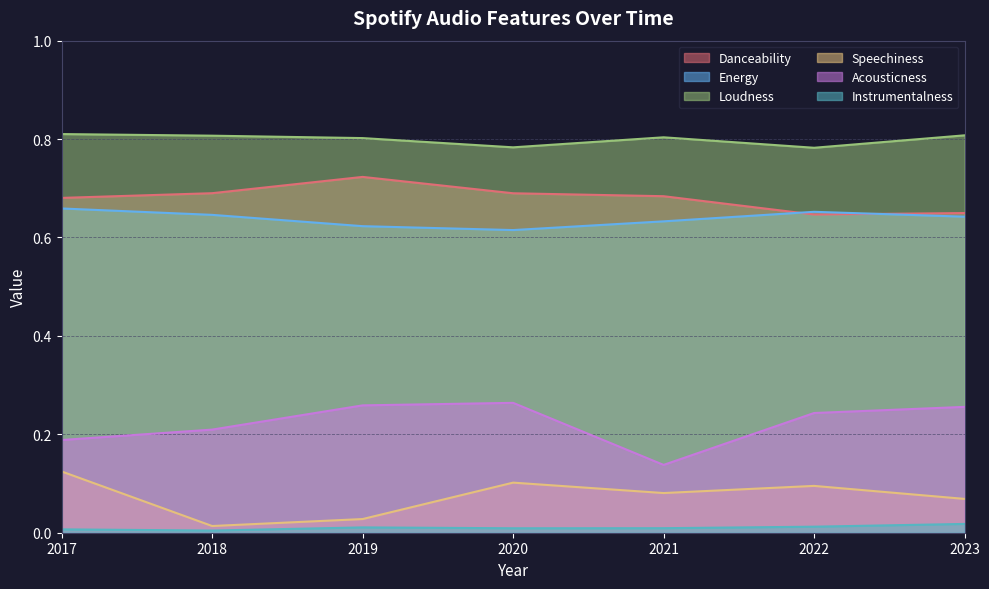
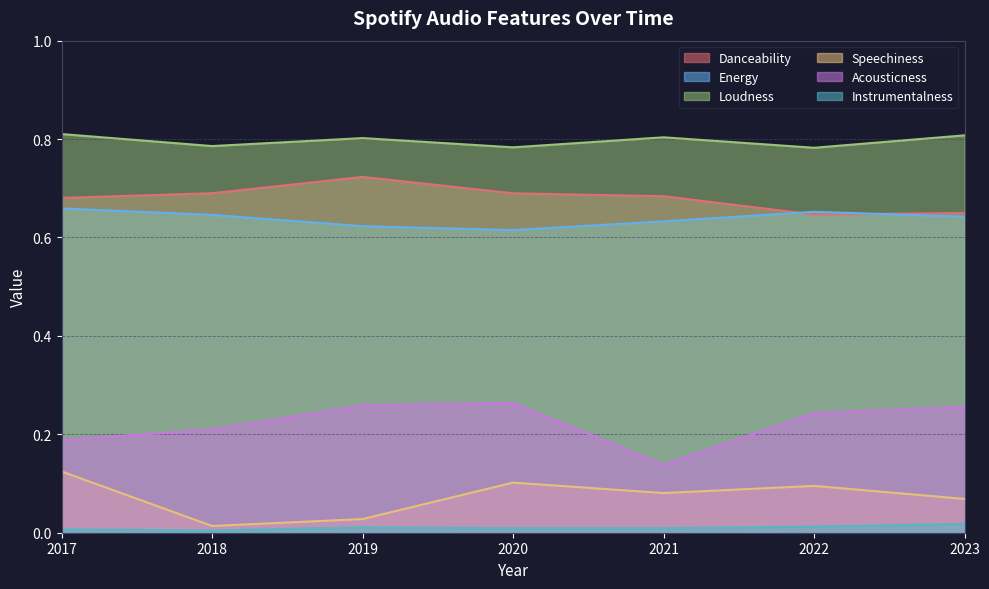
Loudness, 2018: 0.81 -> 0.79
